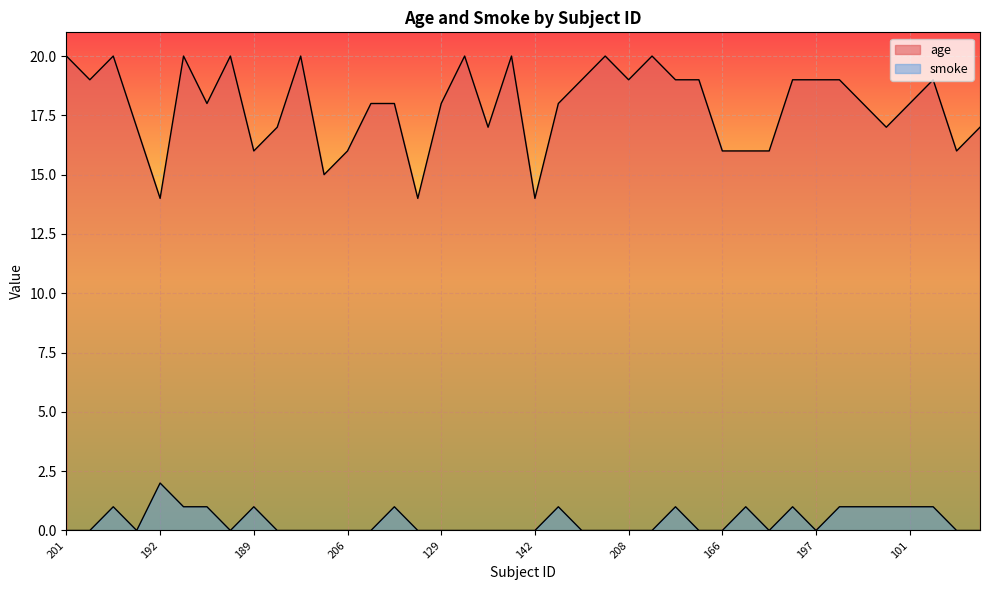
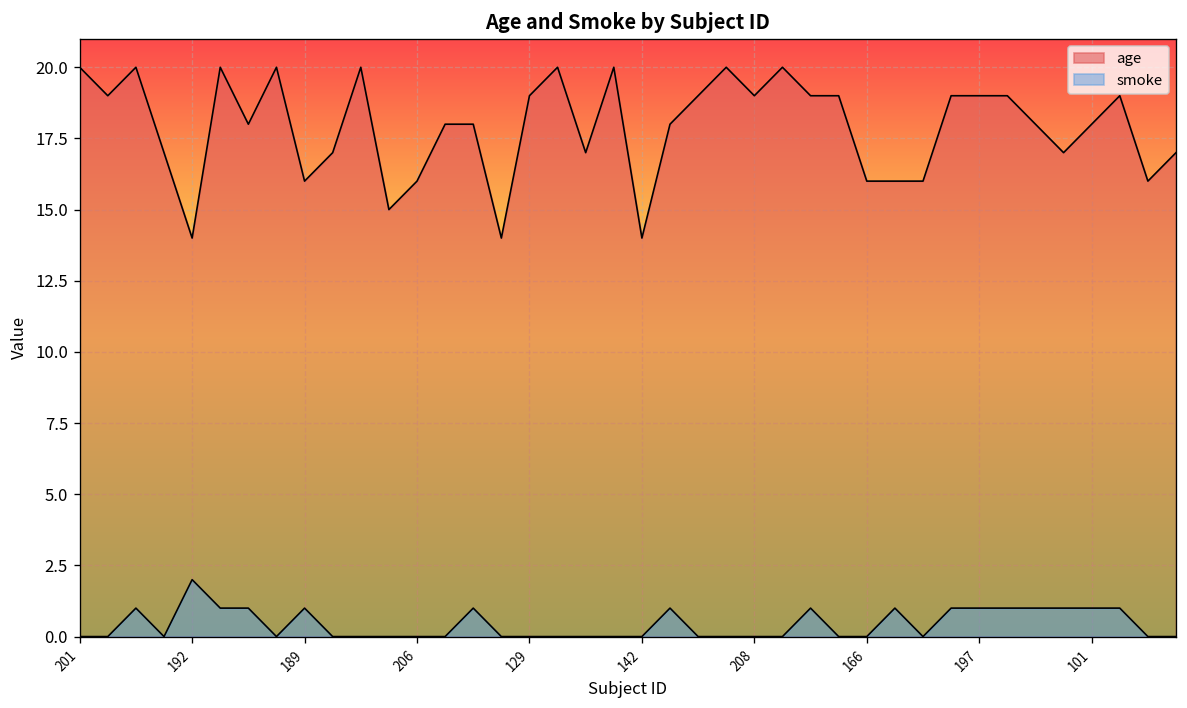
age, 129: 18 -> 19
smoke, 197: 0 -> 1
